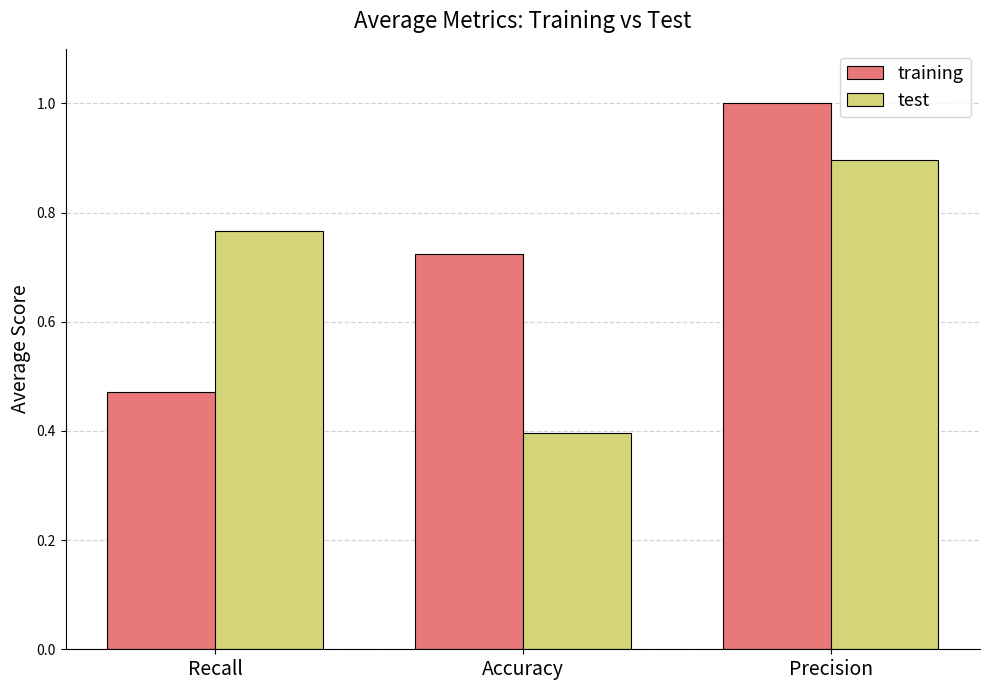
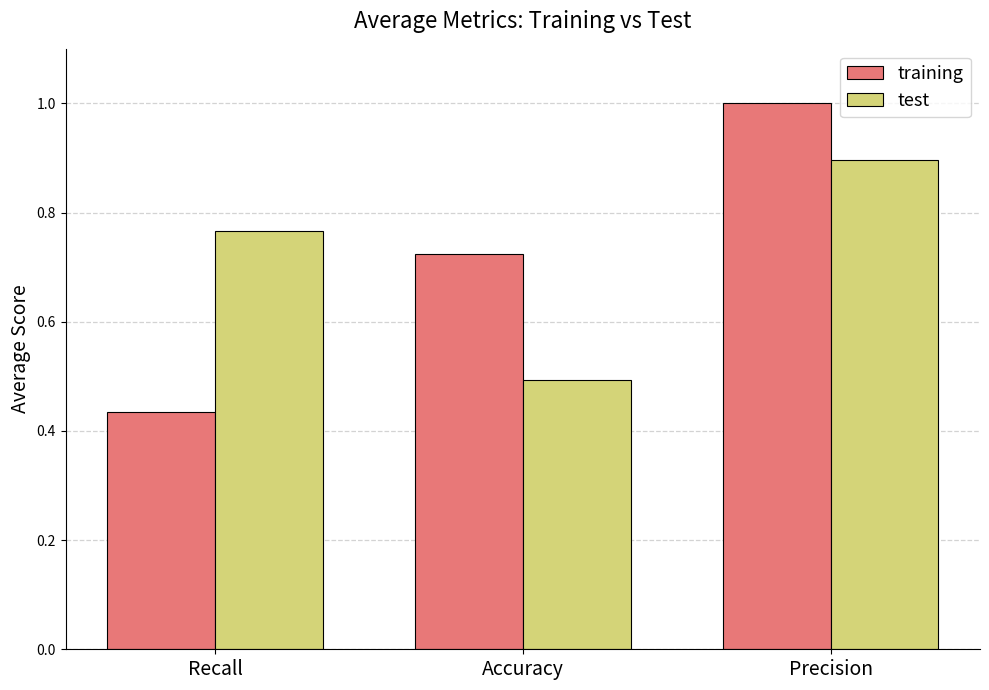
training, Recall: 0.47 -> 0.44
test, Accuracy: 0.40 -> 0.49
